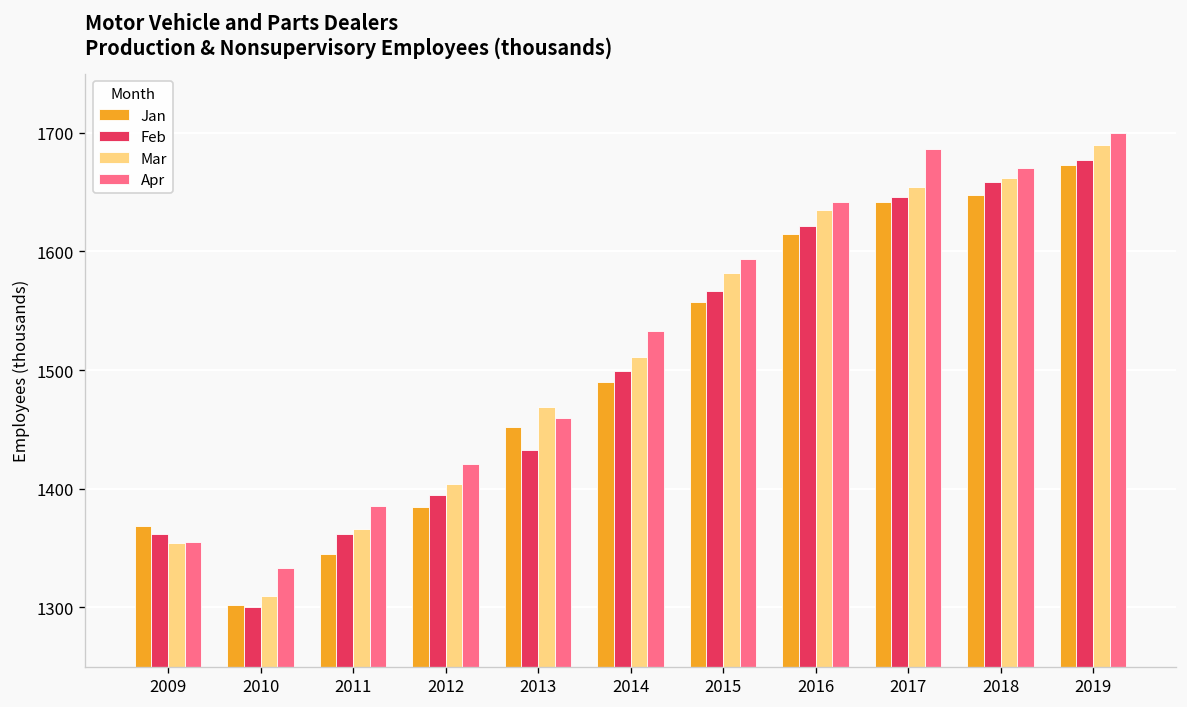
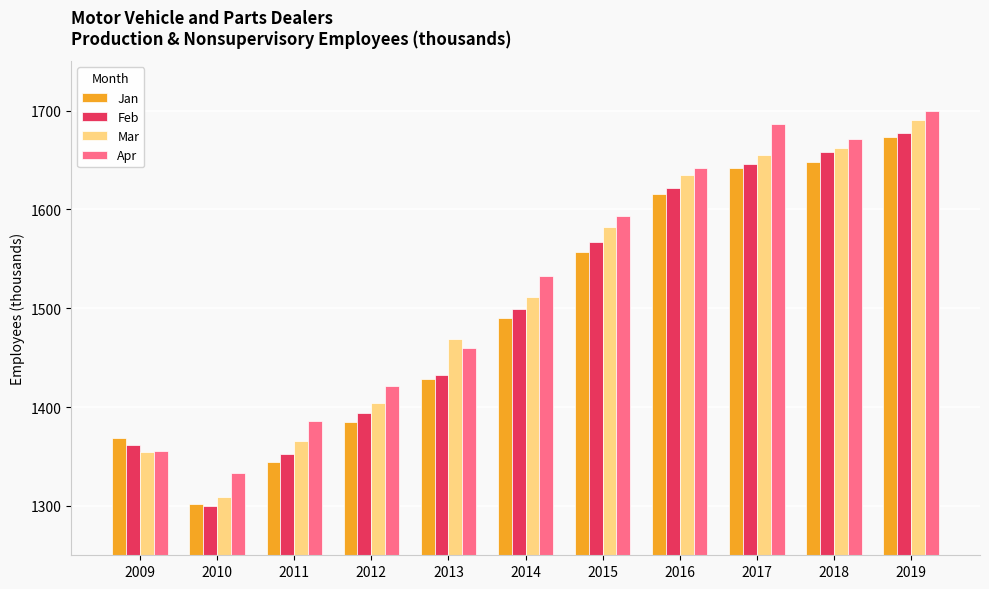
Feb, 2011: 1360 -> 1350
Jan, 2013: 1450 -> 1430
